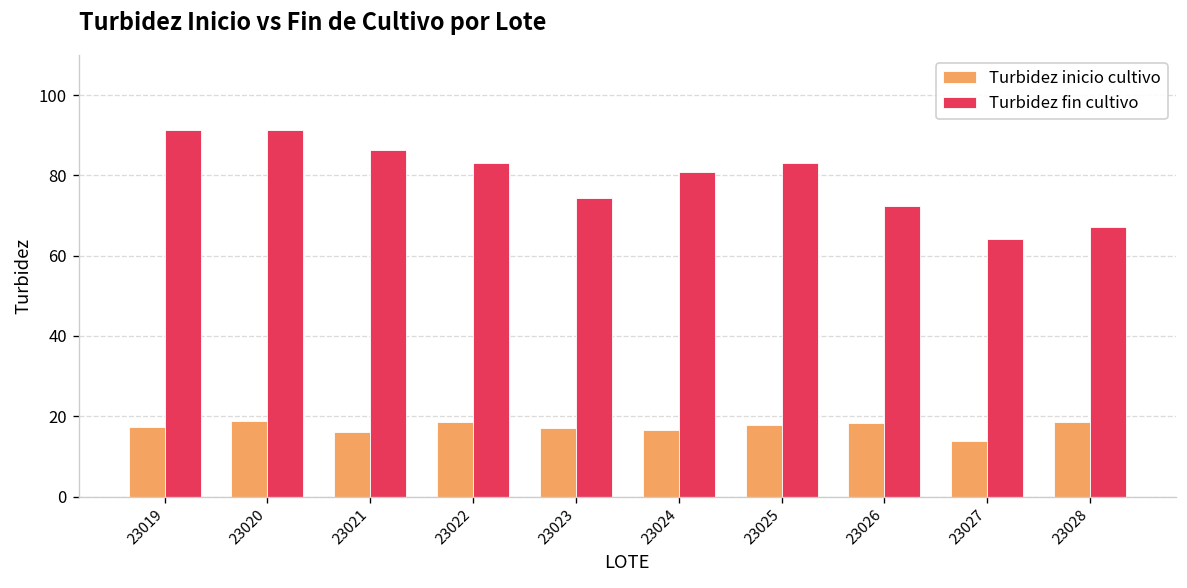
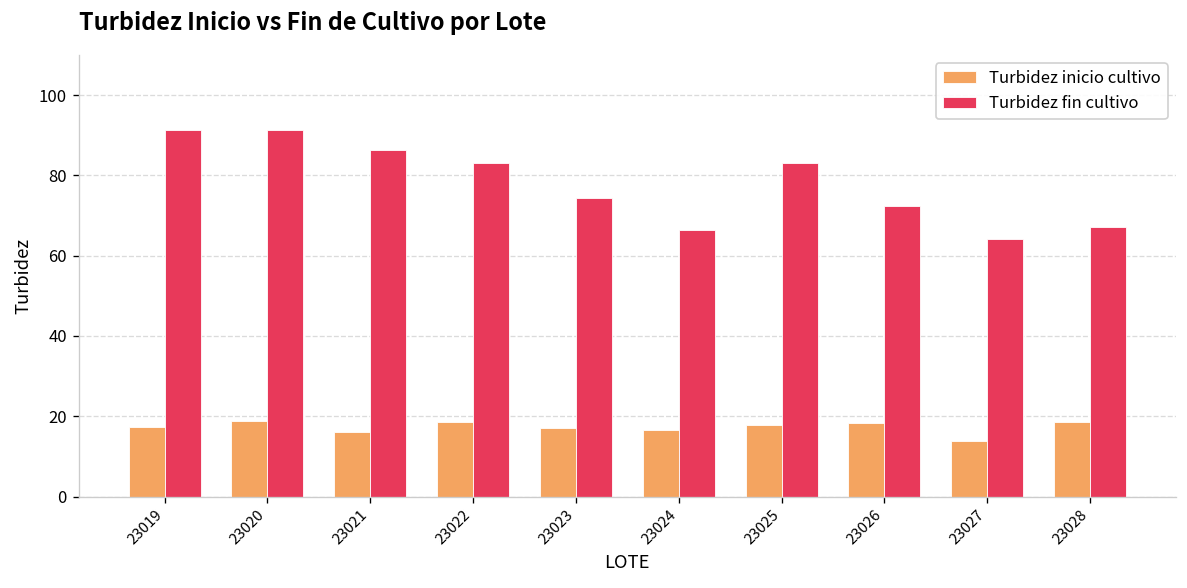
Turbidez fin cultivo, 23024: 81 -> 67
